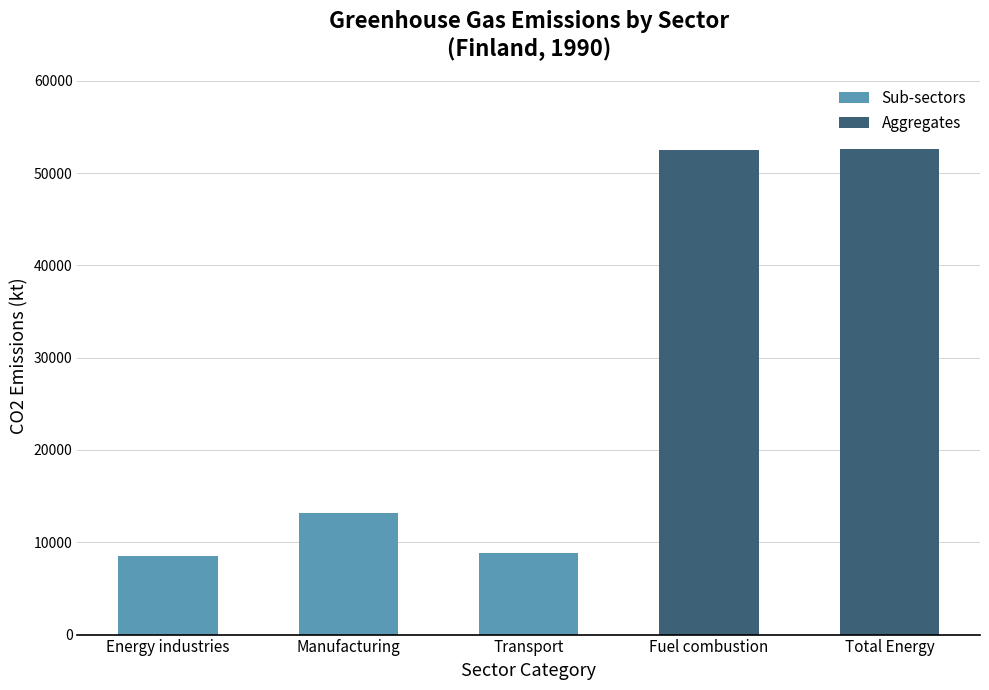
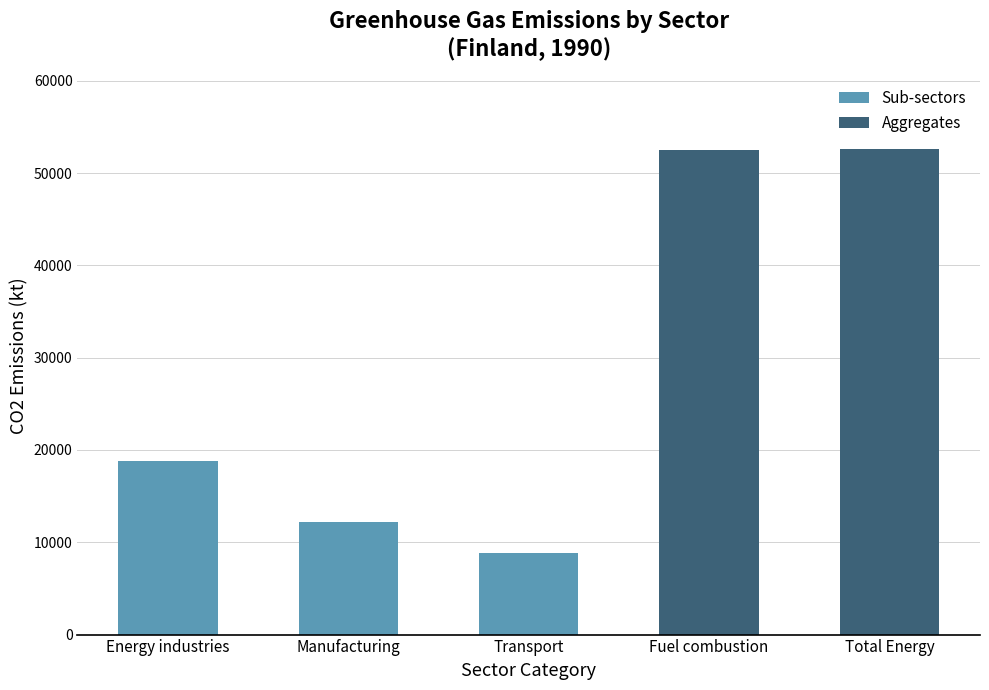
Energy industries: 9000 -> 19000
Manufacturing: 13000 -> 12000
